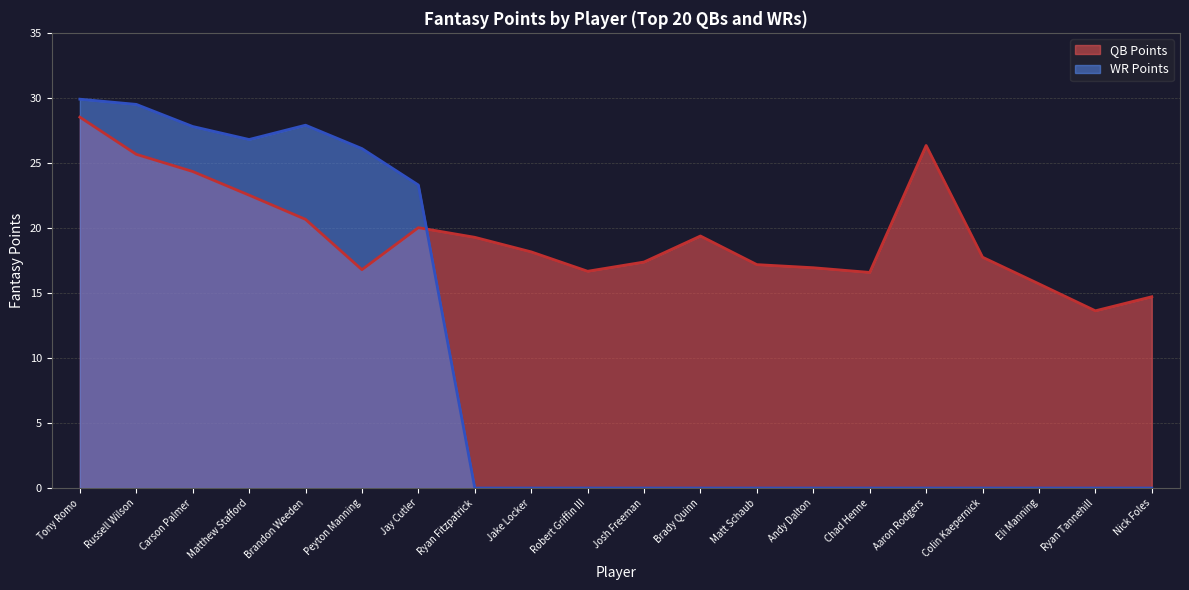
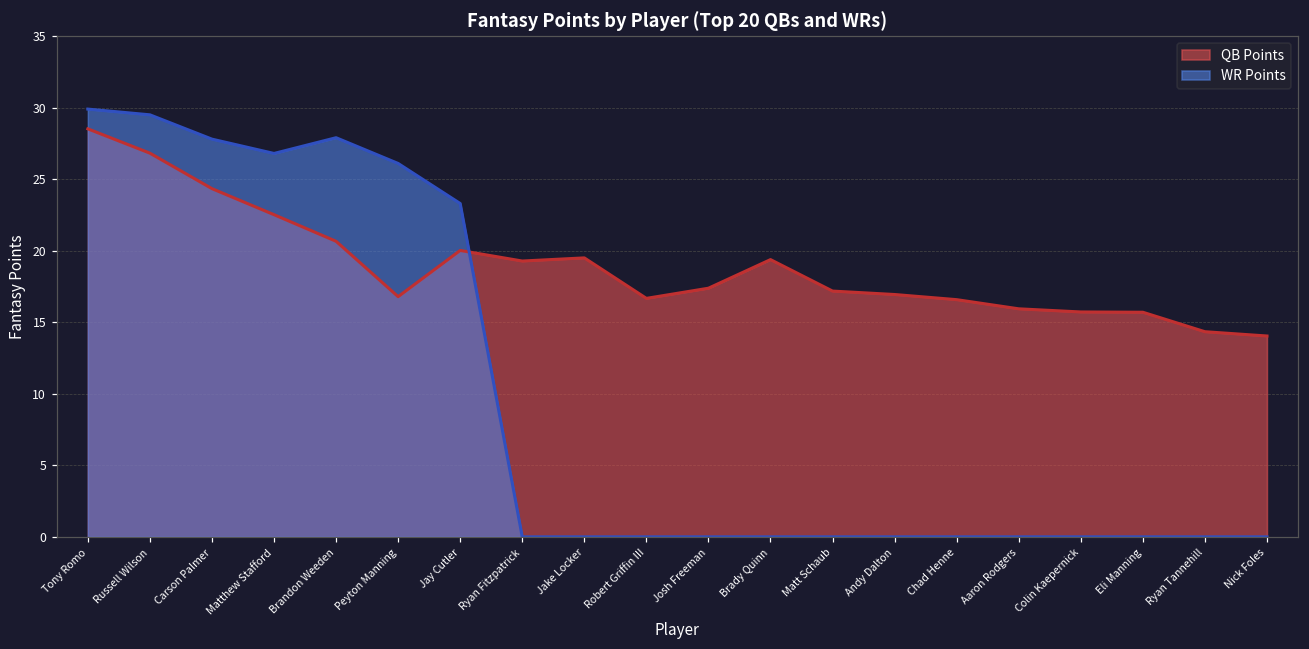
QB Points, Russell Wilson: 25.7 -> 26.8
QB Points, Jake Locker: 18.2 -> 19.5
QB Points, Aaron Rodgers: 26.3 -> 15.9
QB Points, Colin Kaepernick: 17.8 -> 15.7
QB Points, Ryan Tannehill: 13.6 -> 14.3
QB Points, Nick Foles: 14.7 -> 14.0
